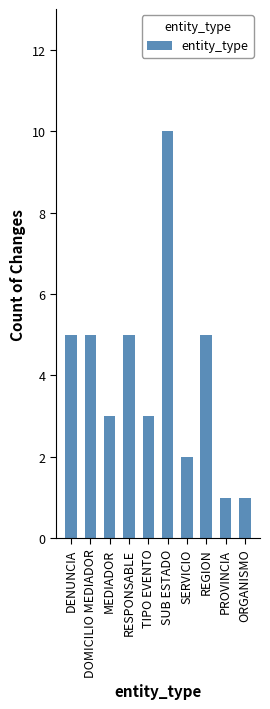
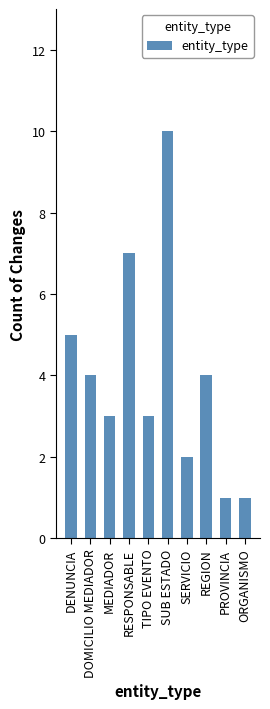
DOMICILIO MEDIADOR: 5 -> 4
RESPONSABLE: 5 -> 7
REGION: 5 -> 4
